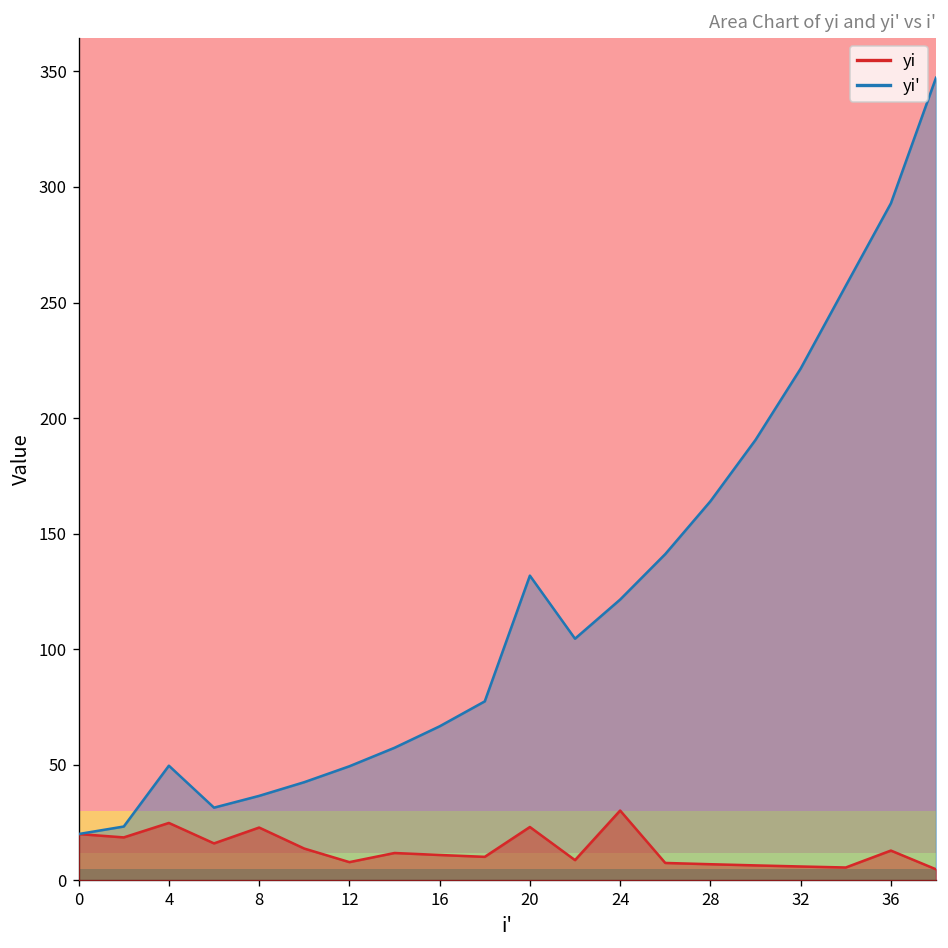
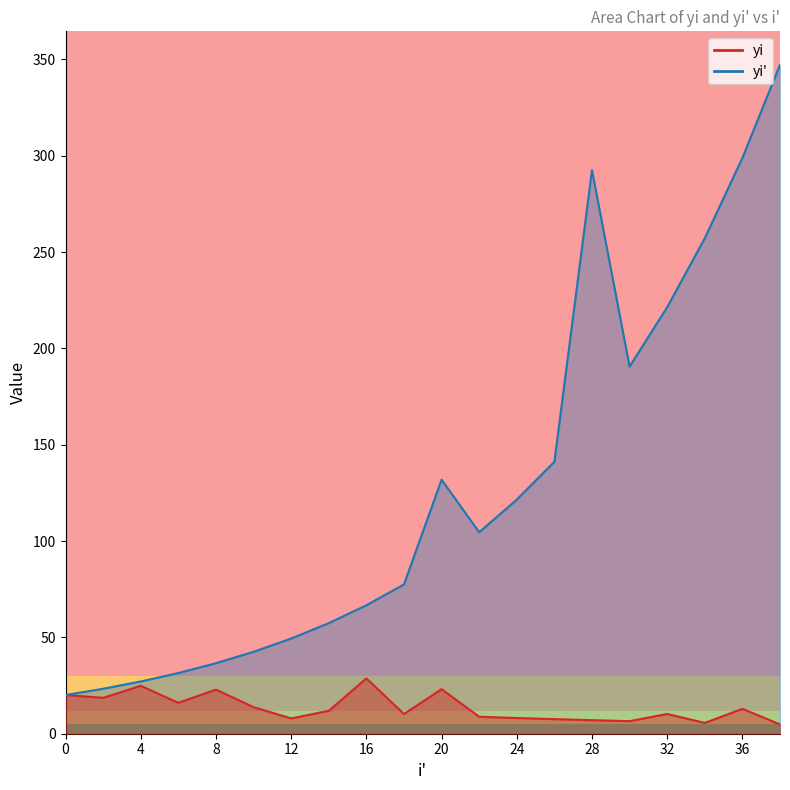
yi', 4: 50 -> 27
yi, 16: 11 -> 29
yi, 24: 30 -> 8
yi', 28: 164 -> 293
yi, 32: 6 -> 10
yi', 36: 293 -> 299
